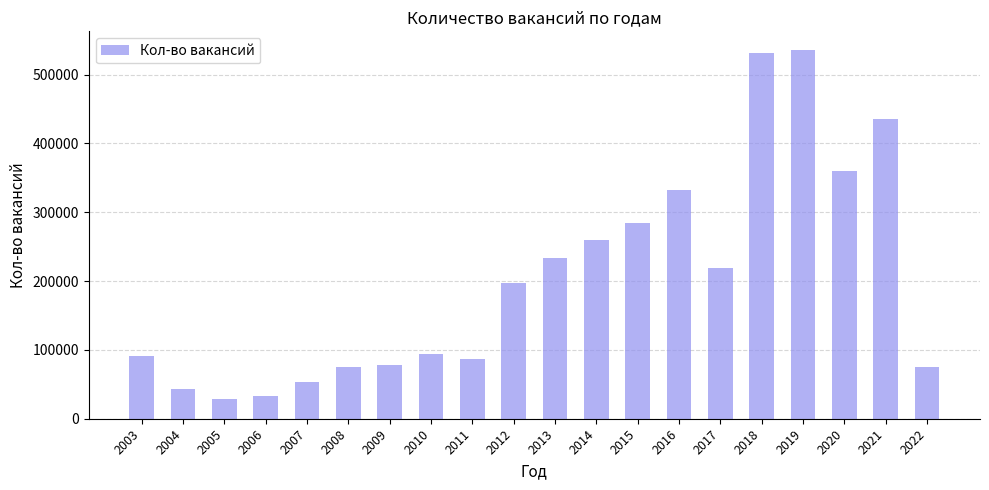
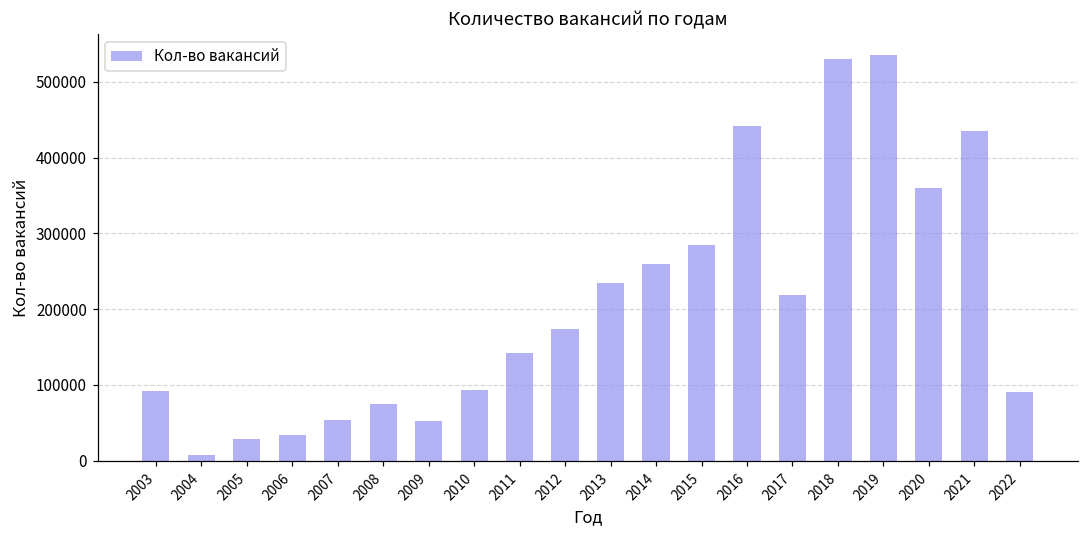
2004: 40000 -> 10000
2009: 80000 -> 50000
2011: 90000 -> 140000
2012: 200000 -> 170000
2016: 330000 -> 440000
2022: 70000 -> 90000
